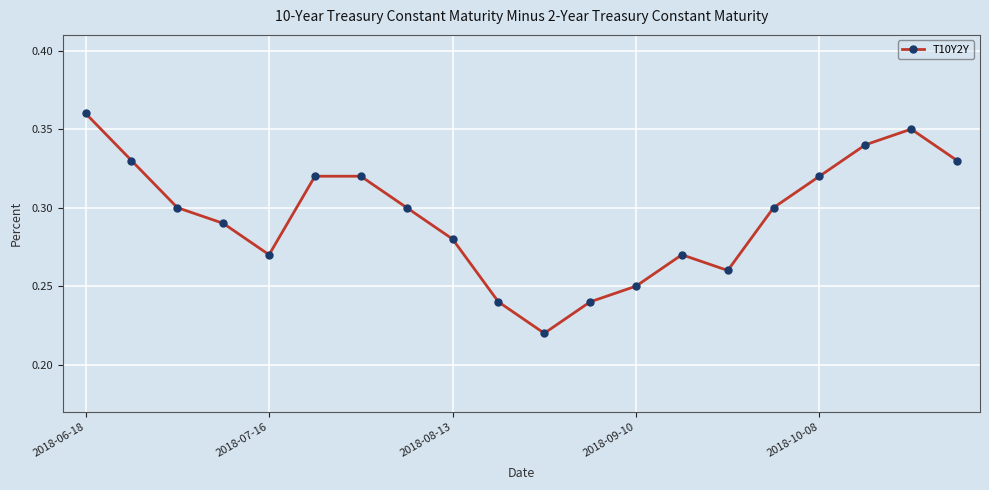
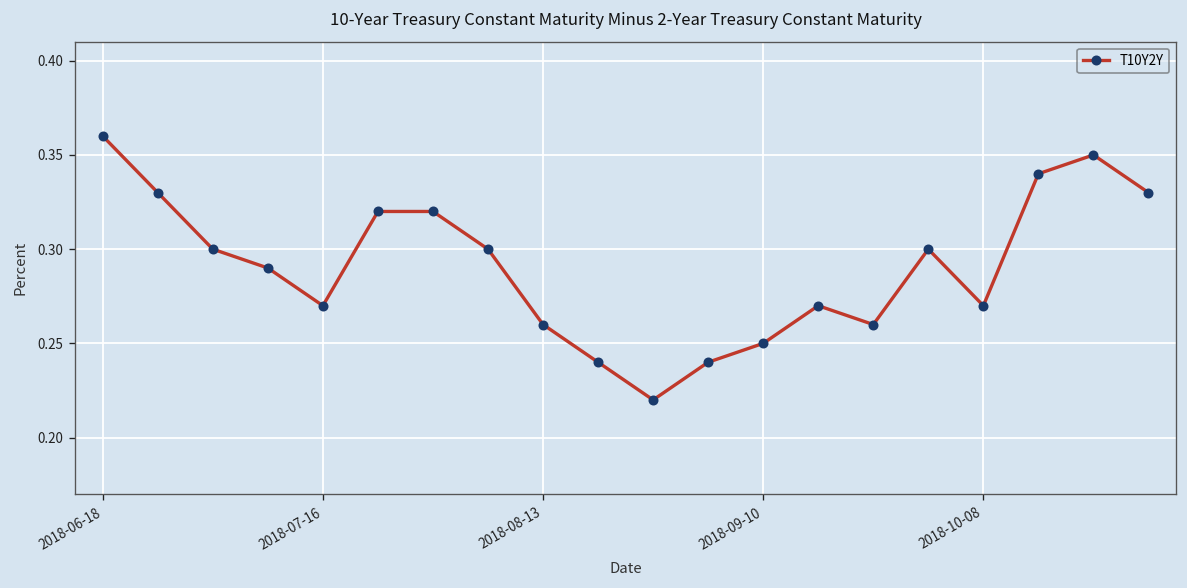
2018-08-13: 0.28 -> 0.26
2018-10-08: 0.32 -> 0.27
